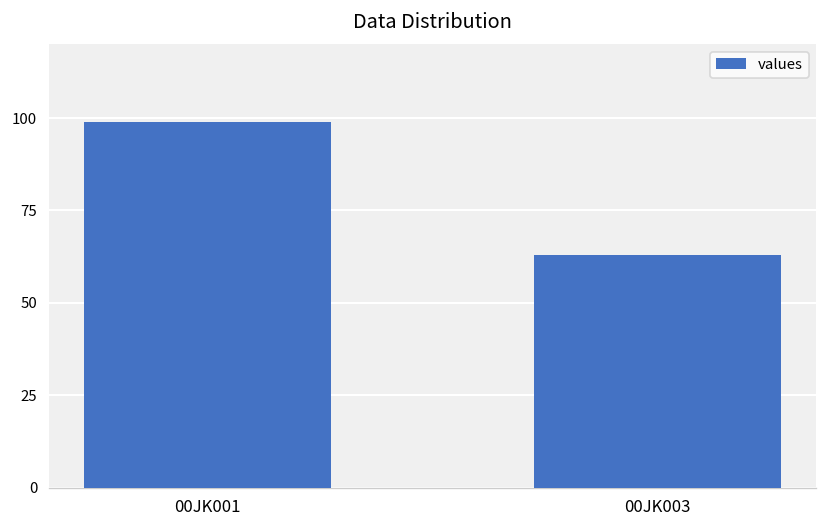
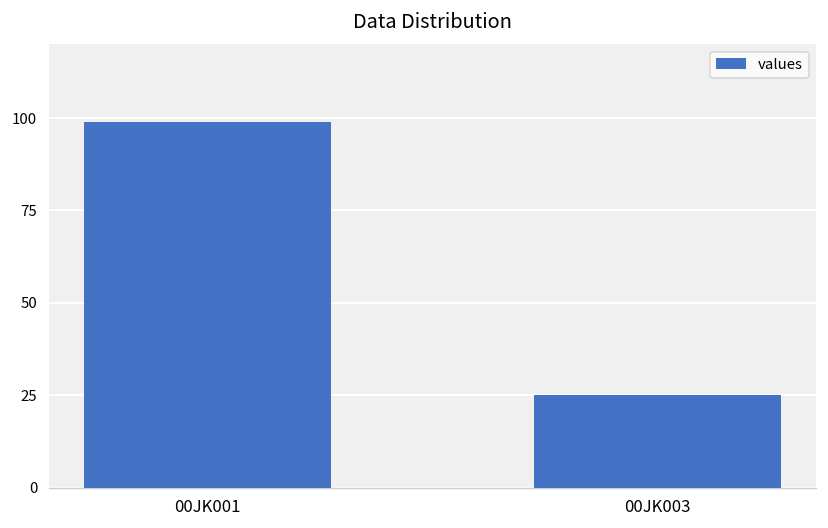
00JK003: 63 -> 25
